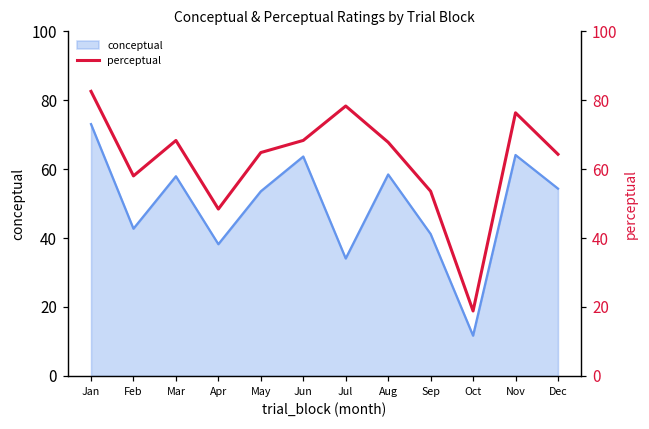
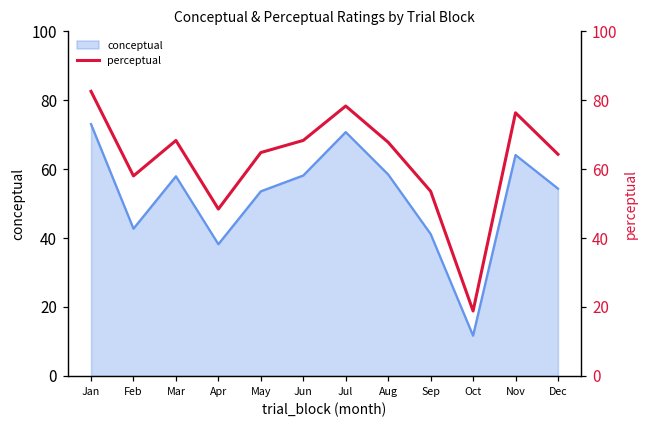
conceptual, Jun: 64 -> 58
conceptual, Jul: 34 -> 71
